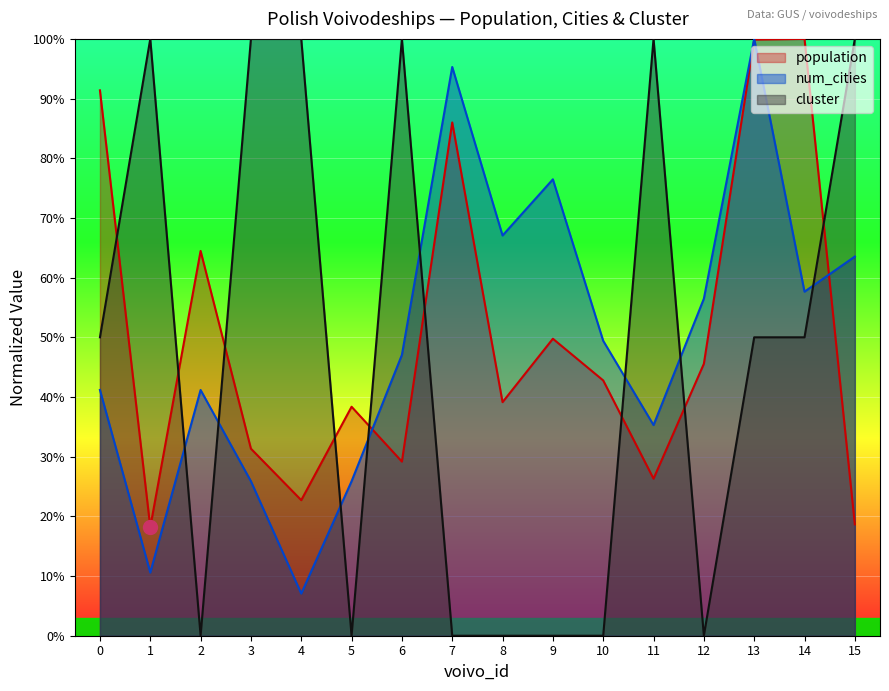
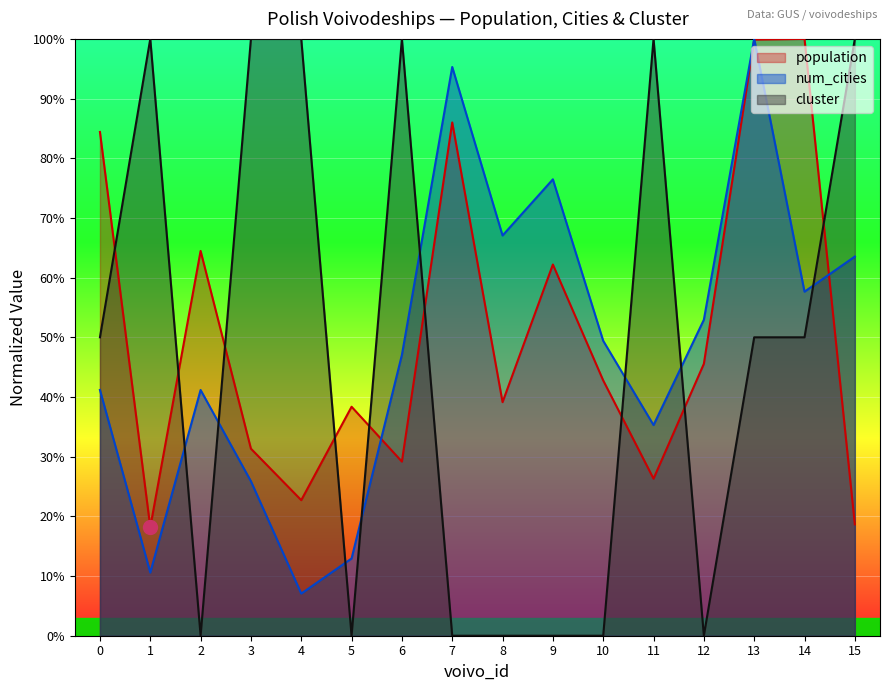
population, 0: 91% -> 84%
num_cities, 5: 26% -> 13%
population, 9: 50% -> 62%
num_cities, 12: 56% -> 53%
